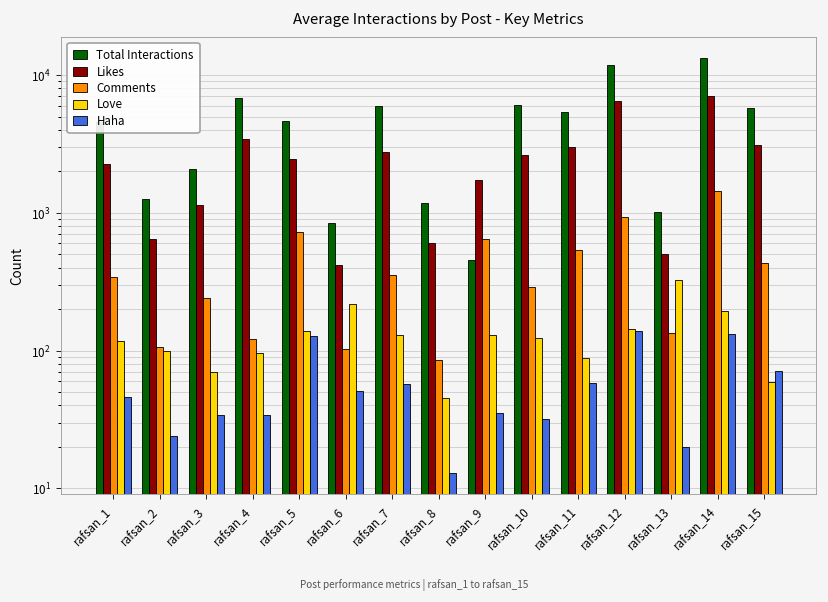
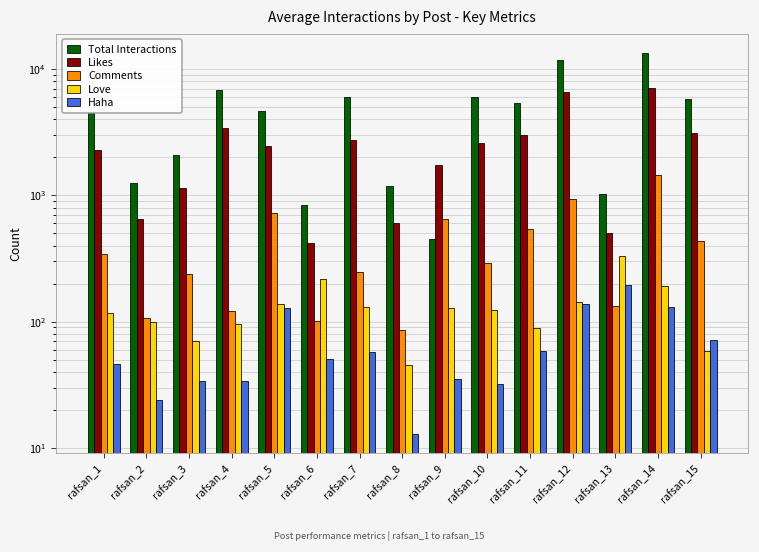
Comments, rafsan_7: 350 -> 250
Haha, rafsan_13: 20 -> 200
